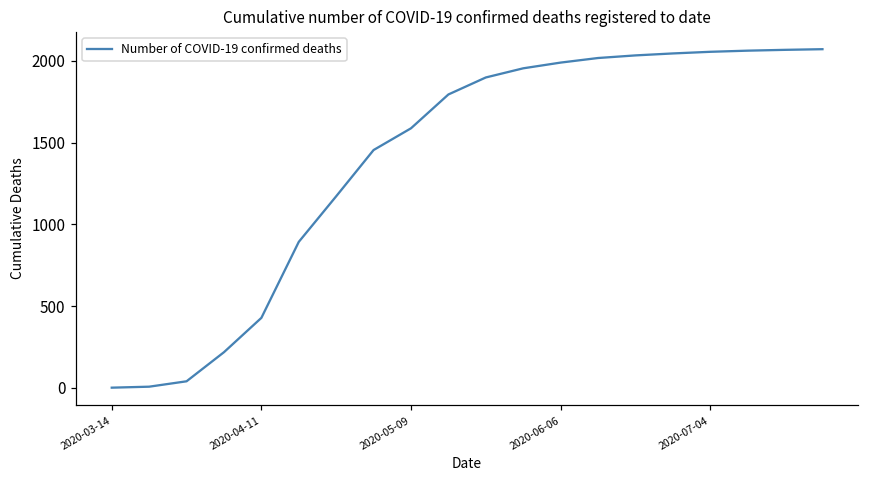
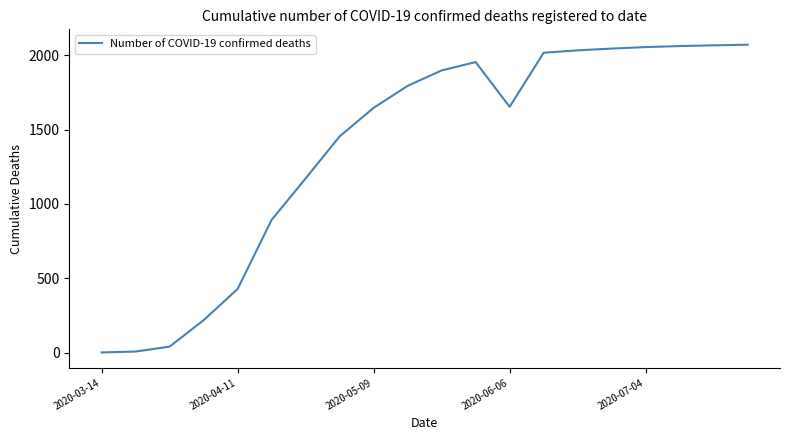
2020-05-09: 1590 -> 1650
2020-06-06: 1990 -> 1650
